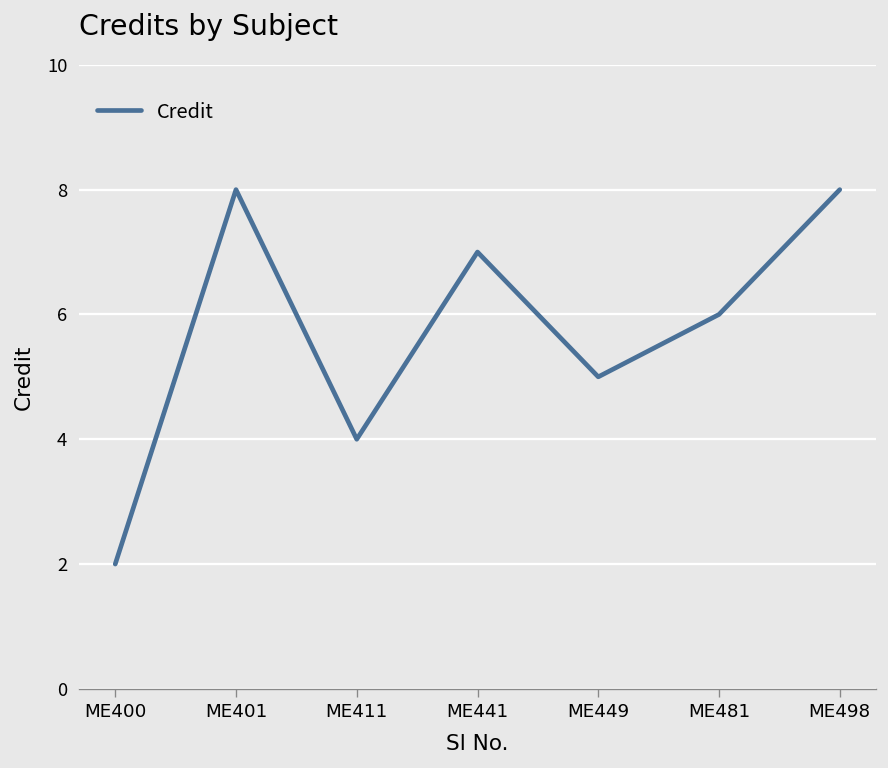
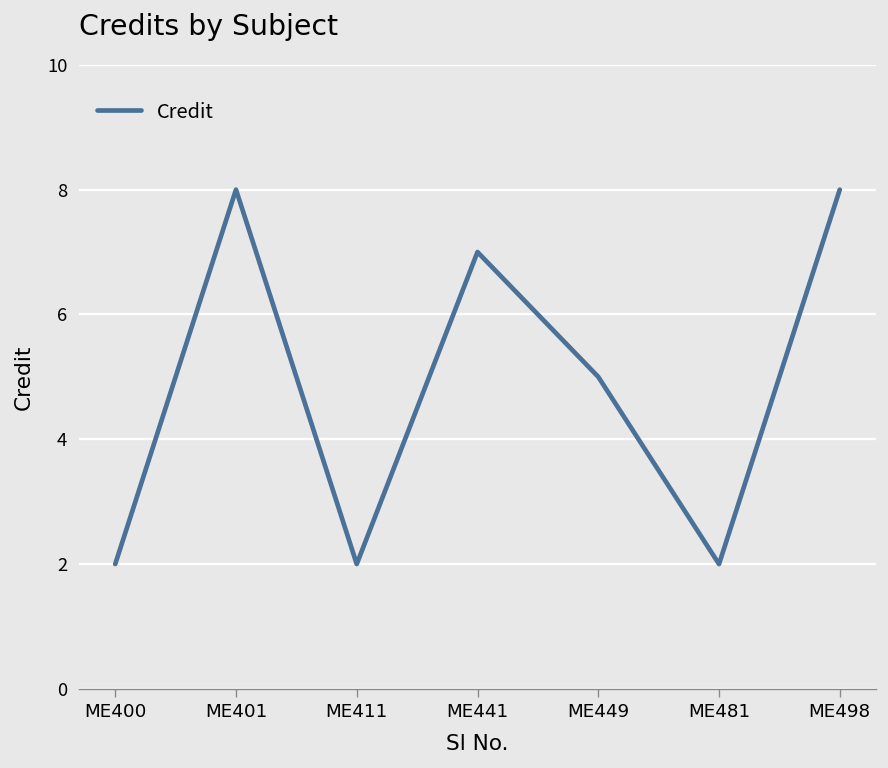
ME411: 4 -> 2
ME481: 6 -> 2
